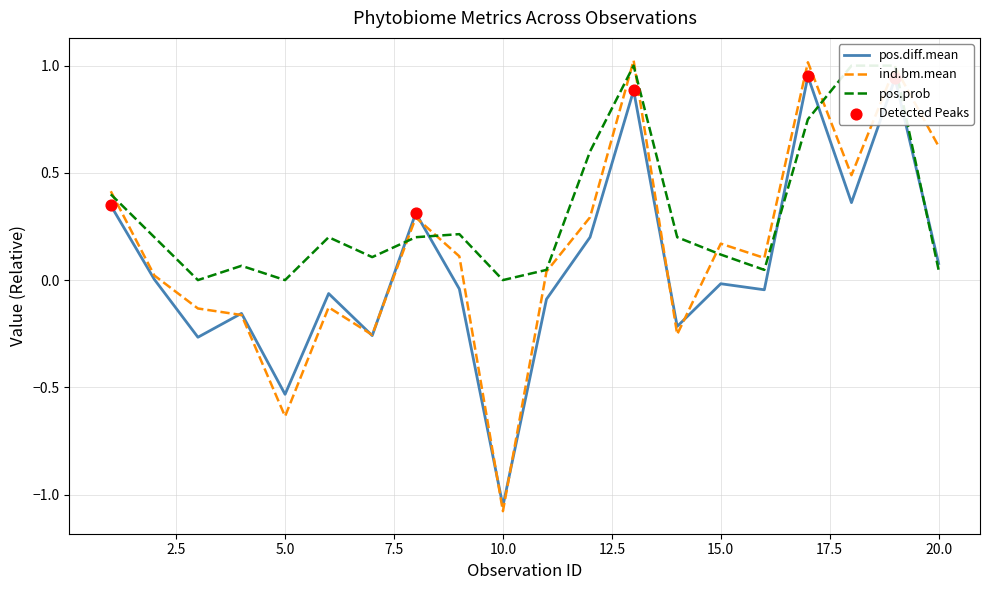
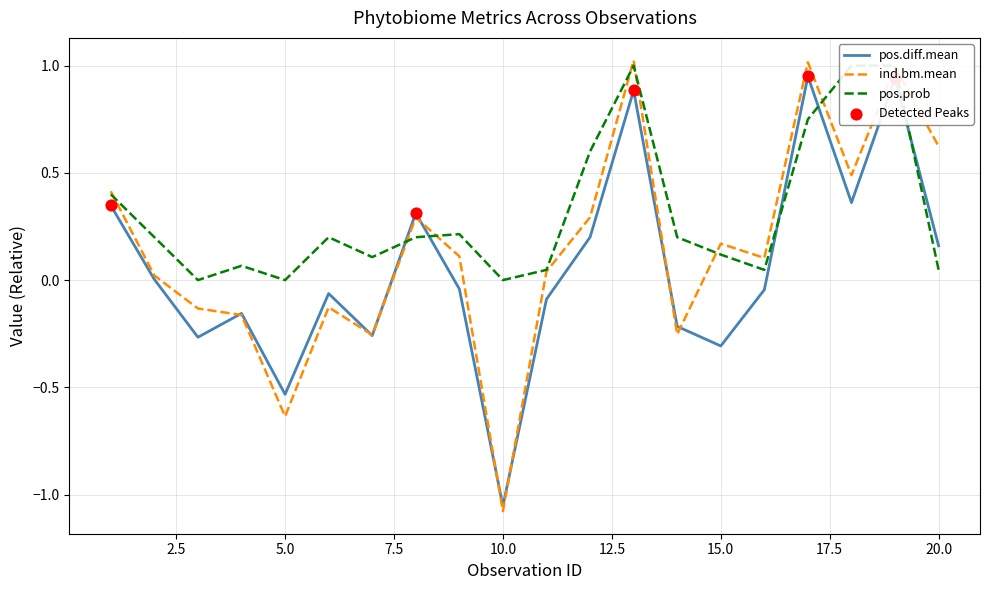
pos.diff.mean, 15.0: -0.02 -> -0.31
pos.diff.mean, 20.0: 0.08 -> 0.16
